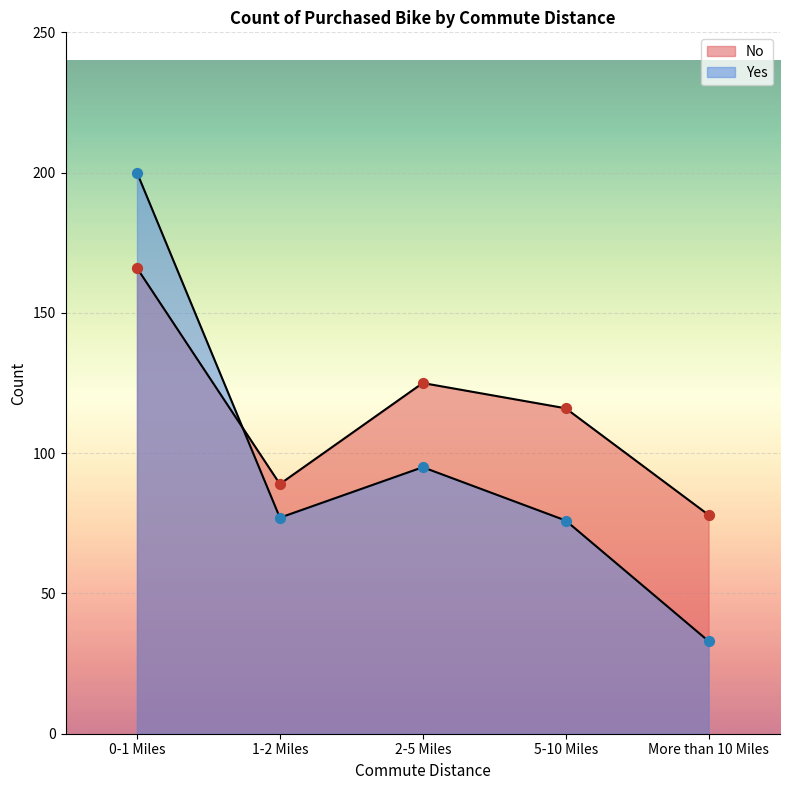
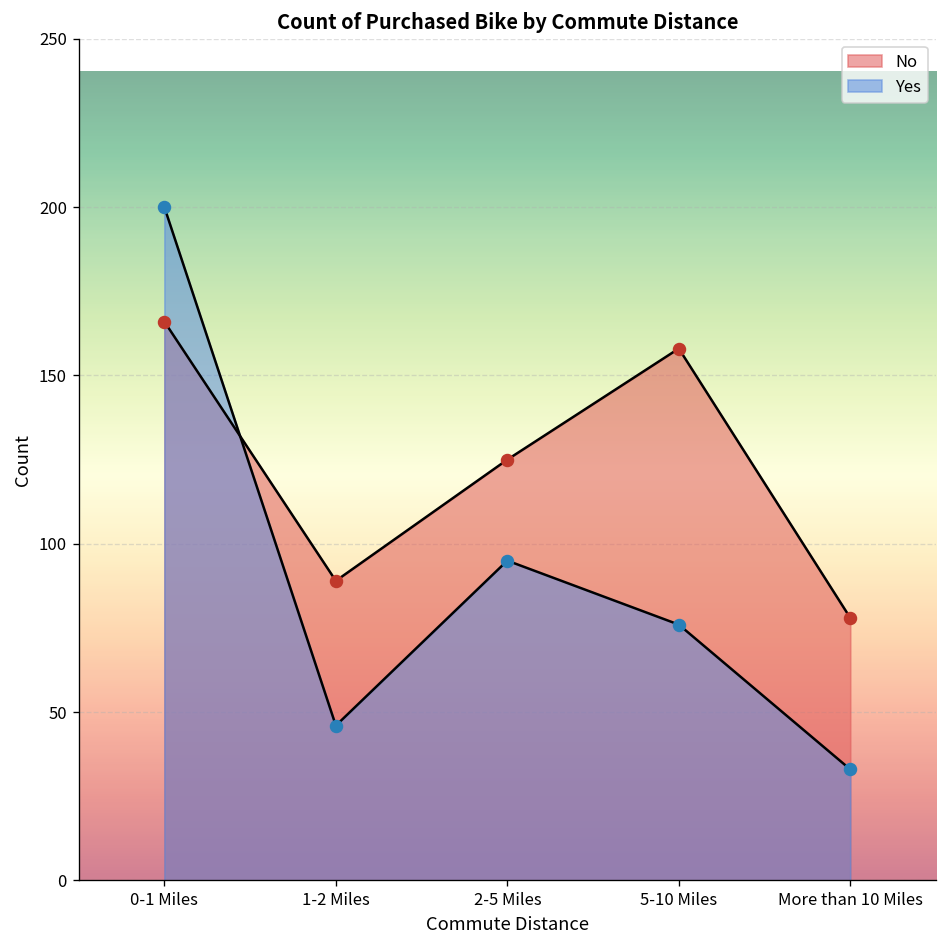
Yes, 1-2 Miles: 77 -> 46
No, 5-10 Miles: 116 -> 158
